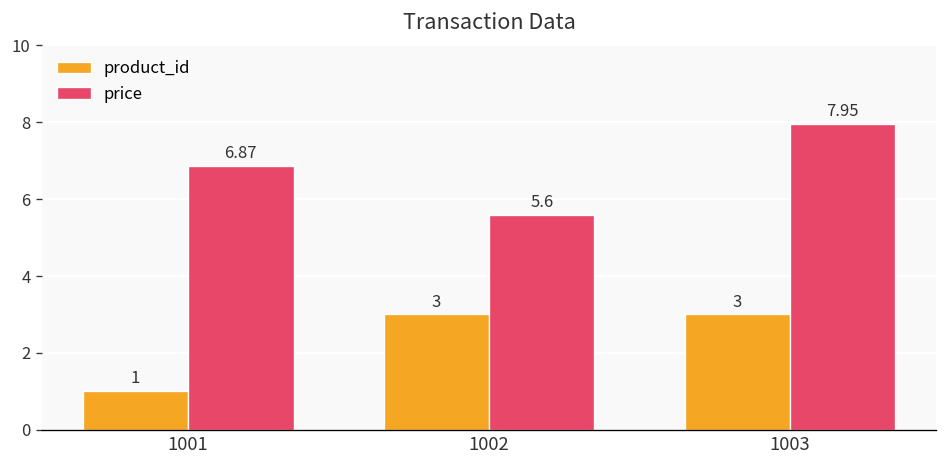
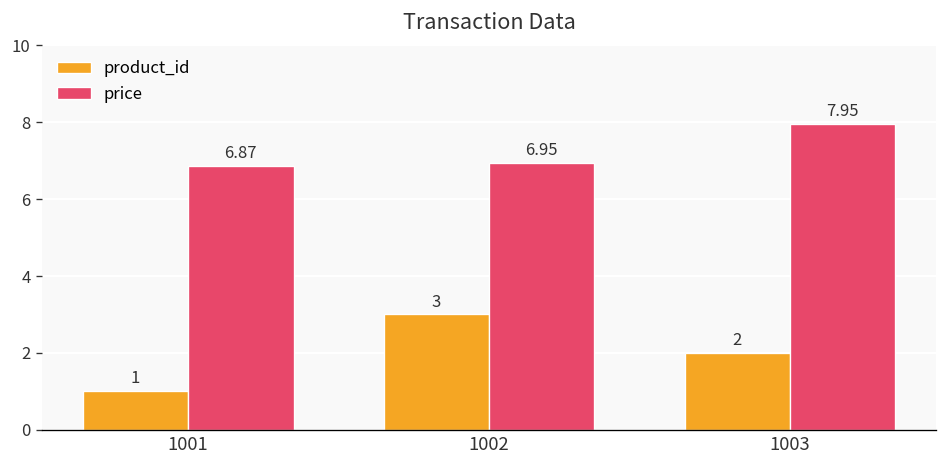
price, 1002: 5.6 -> 6.95
product_id, 1003: 3 -> 2
